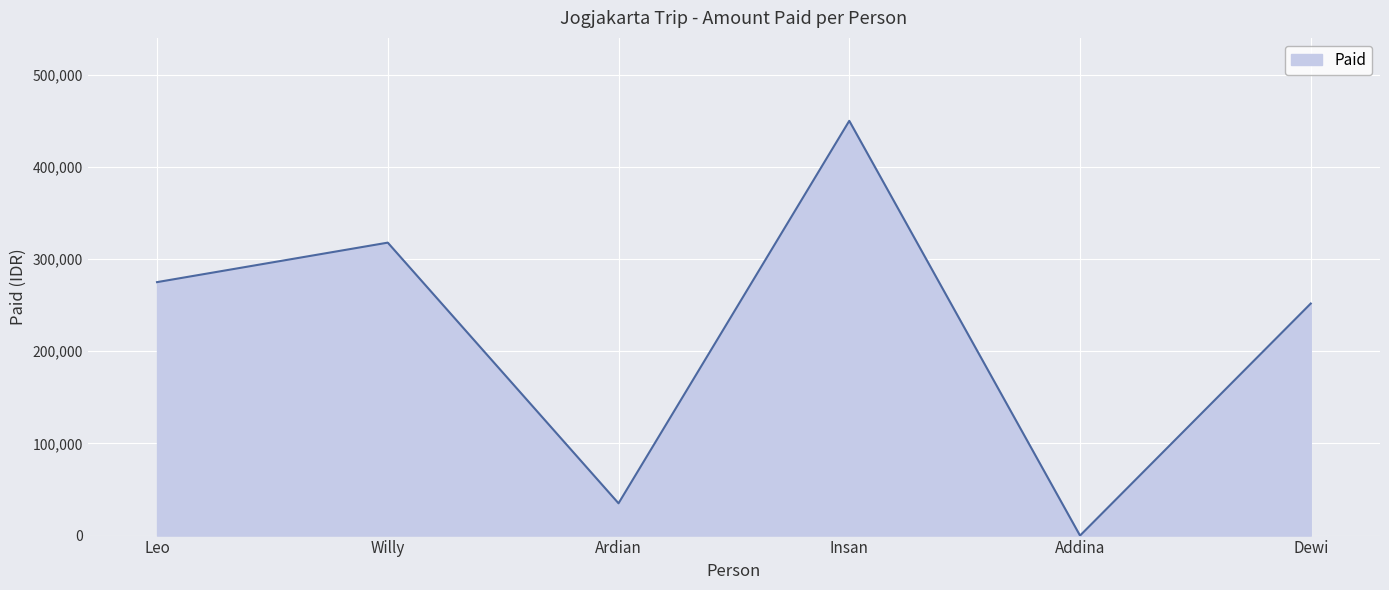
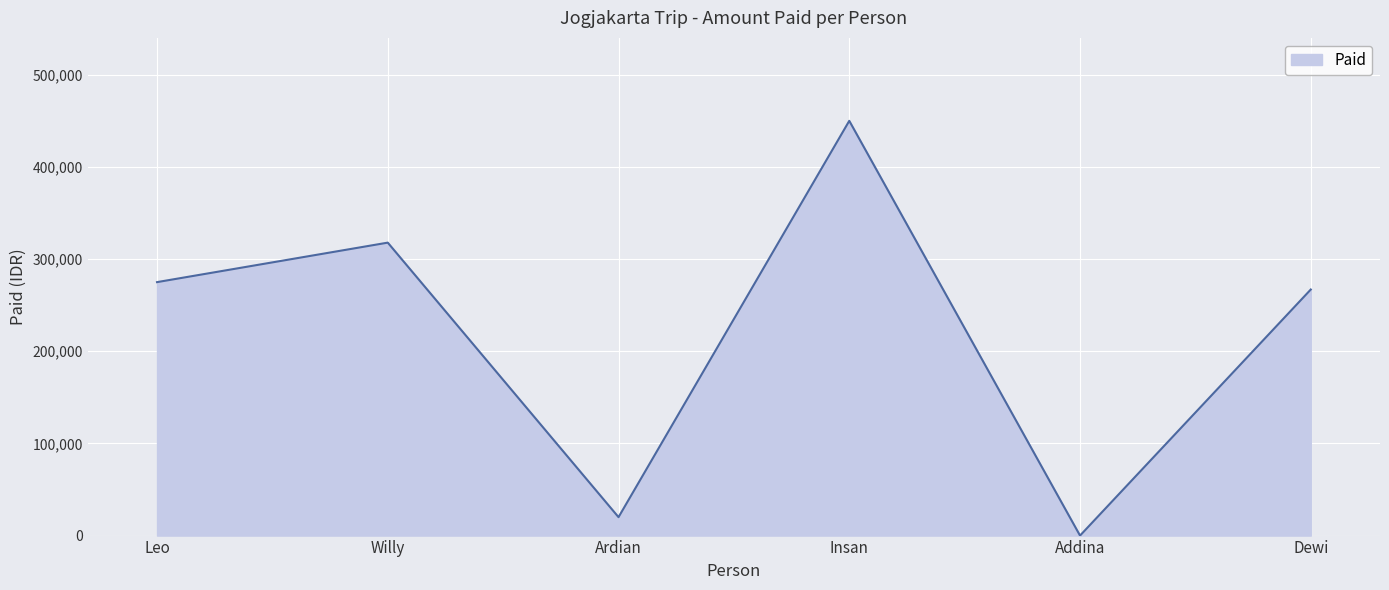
Ardian: 40,000 -> 20,000
Dewi: 250,000 -> 270,000
